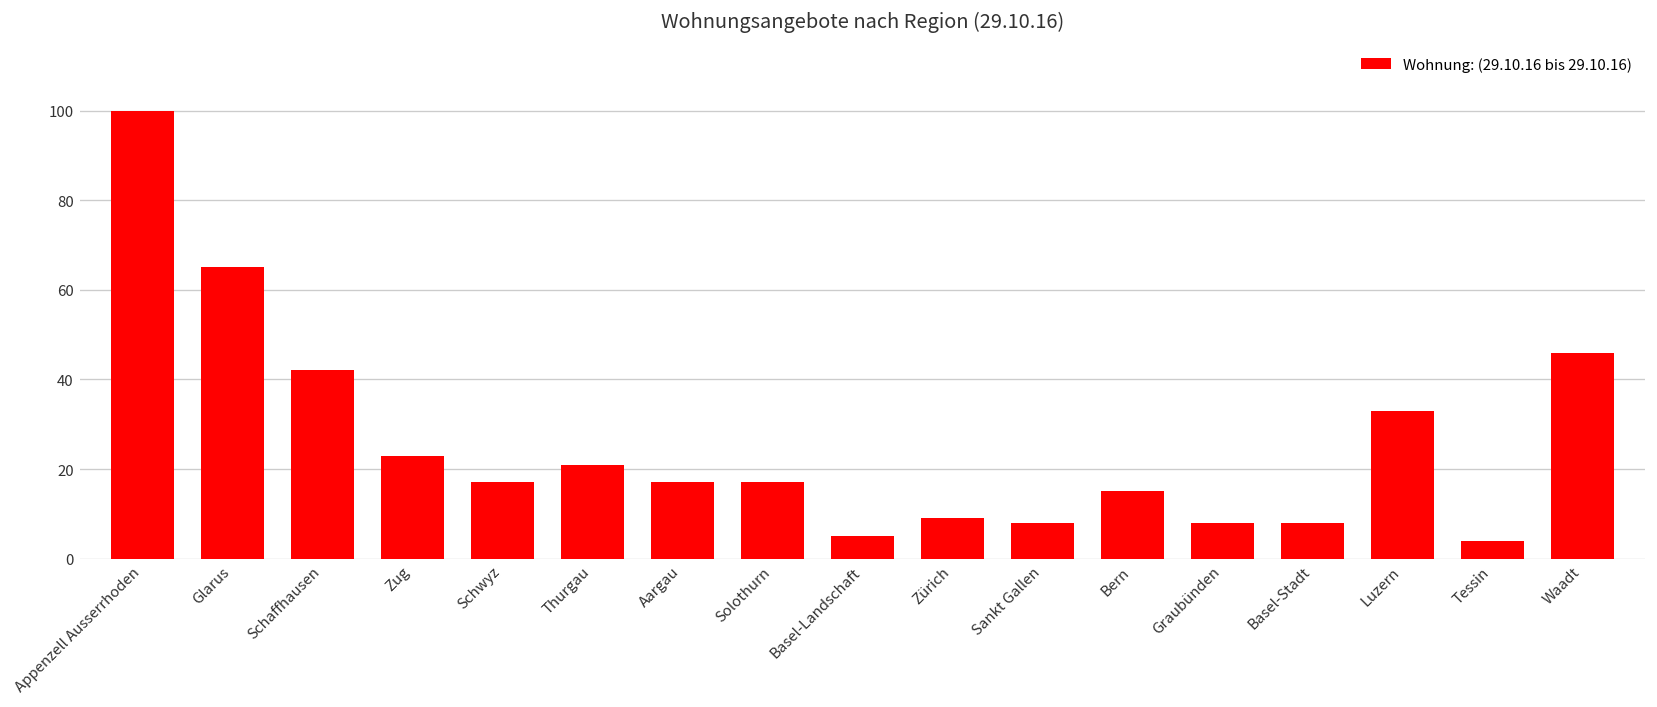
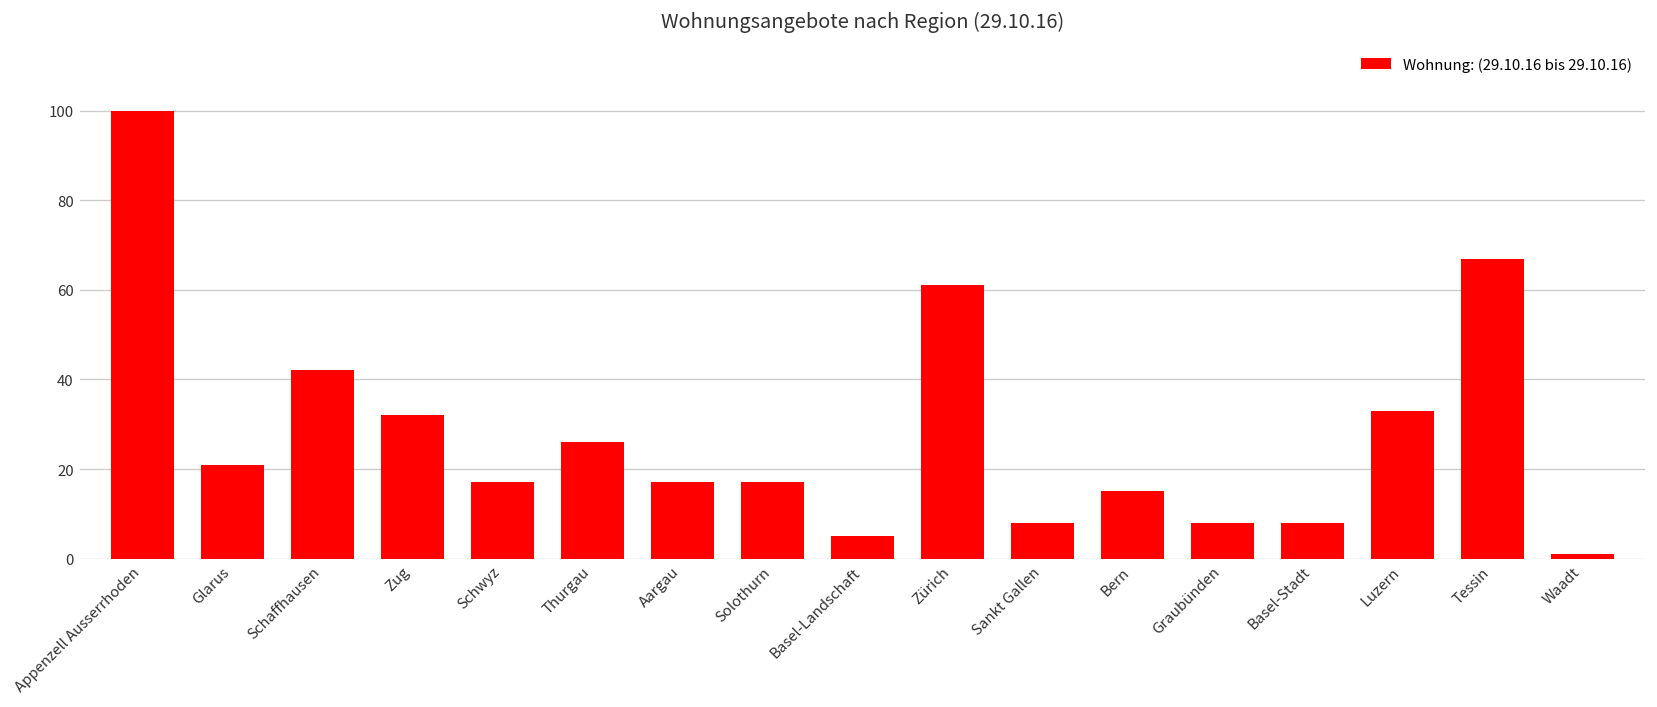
Glarus: 65 -> 21
Zug: 23 -> 32
Thurgau: 21 -> 26
Zürich: 9 -> 61
Tessin: 4 -> 67
Waadt: 46 -> 1
